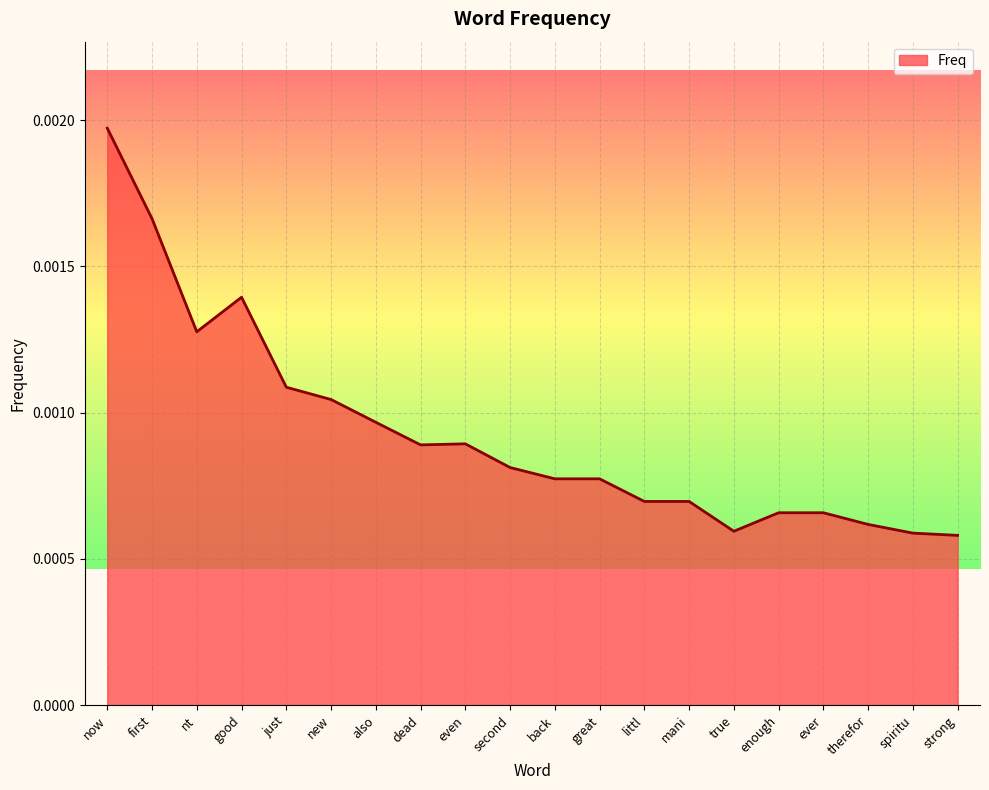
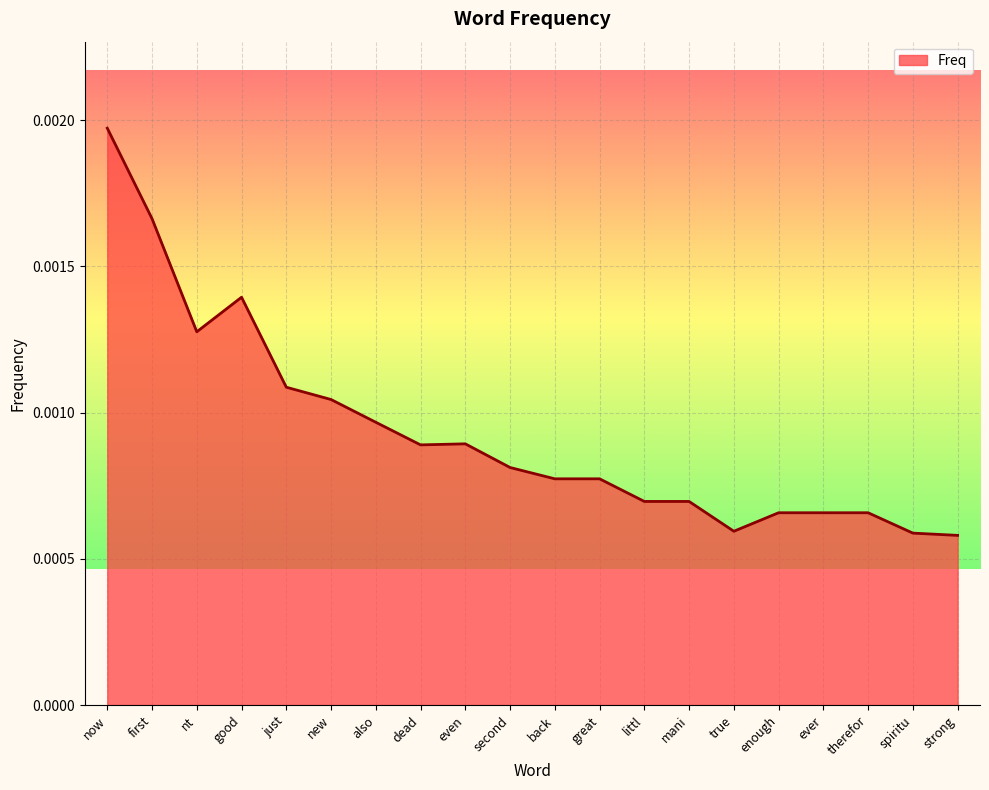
therefor: 0.00062 -> 0.00066
